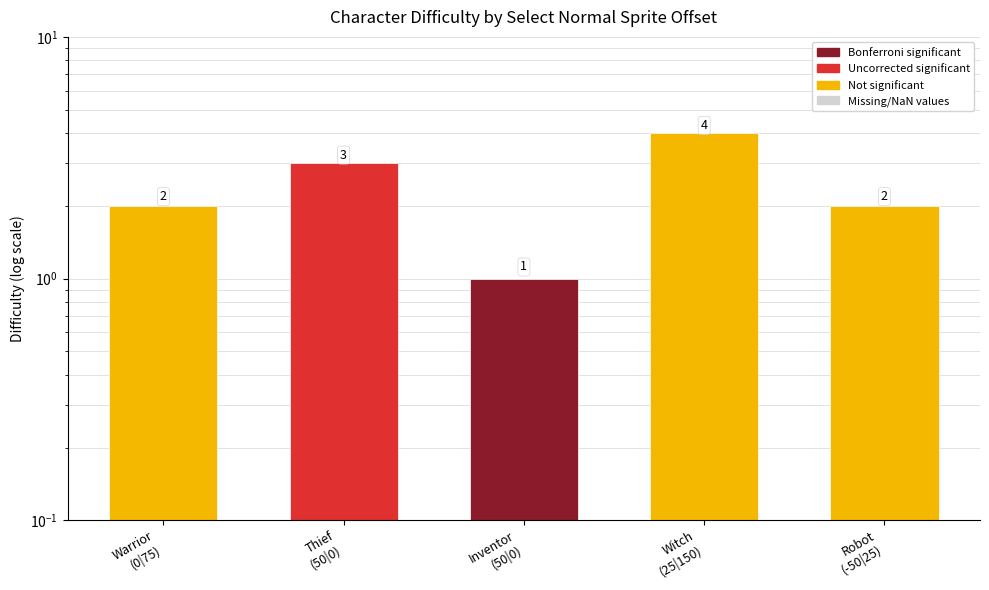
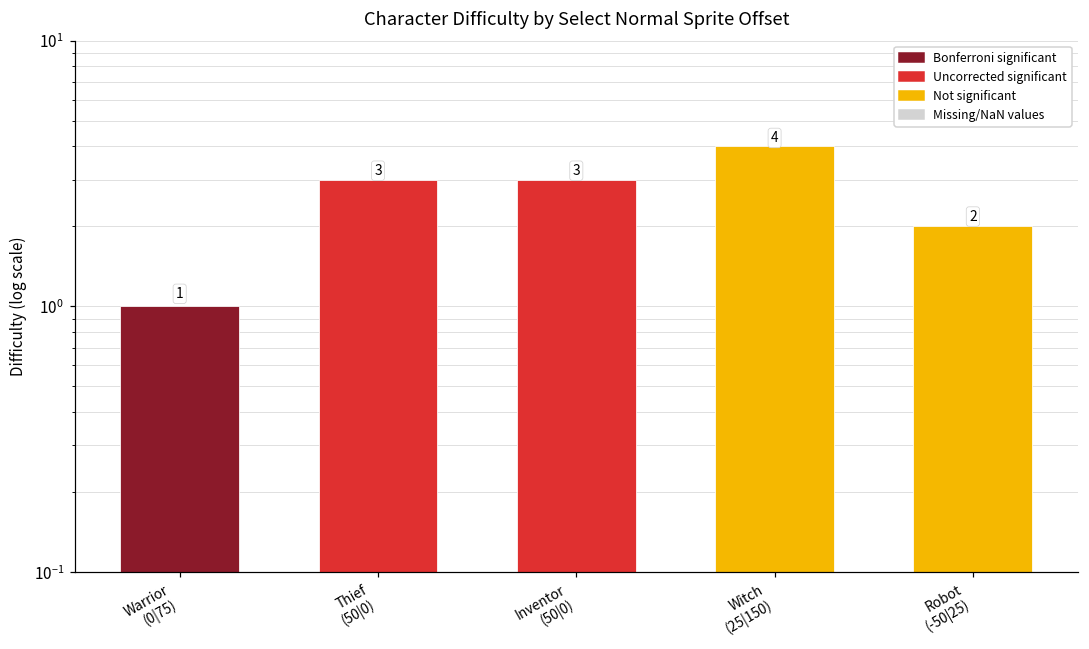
Warrior (0|75): 2 -> 1
Inventor (50|0): 1 -> 3
